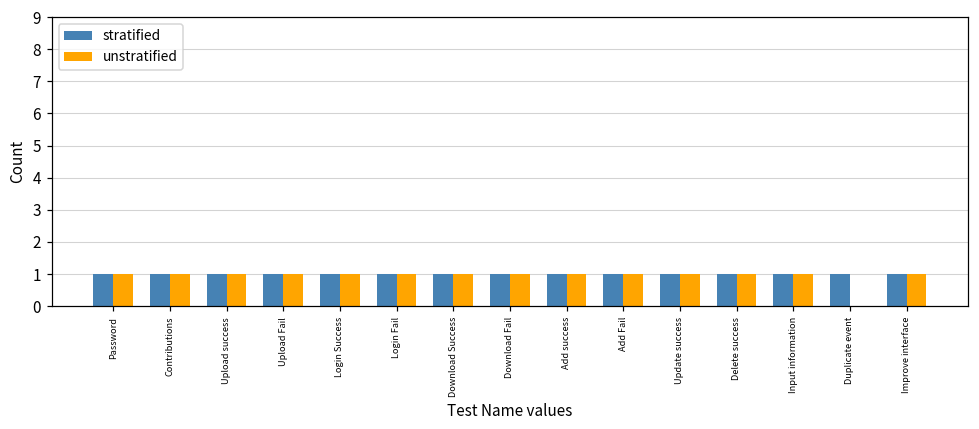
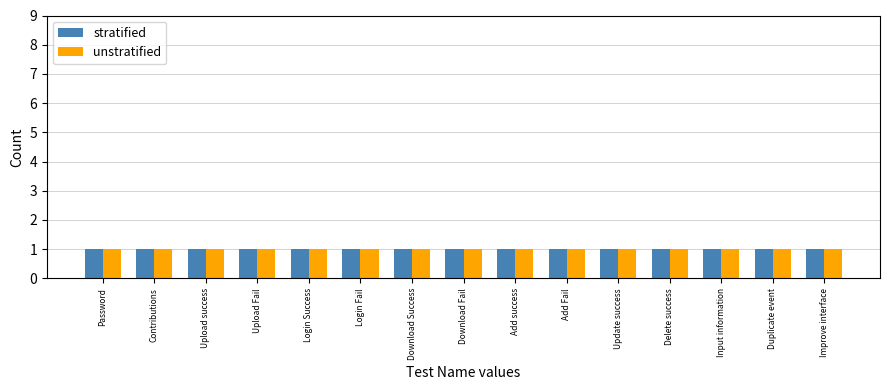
unstratified, Duplicate event: 0 -> 1
